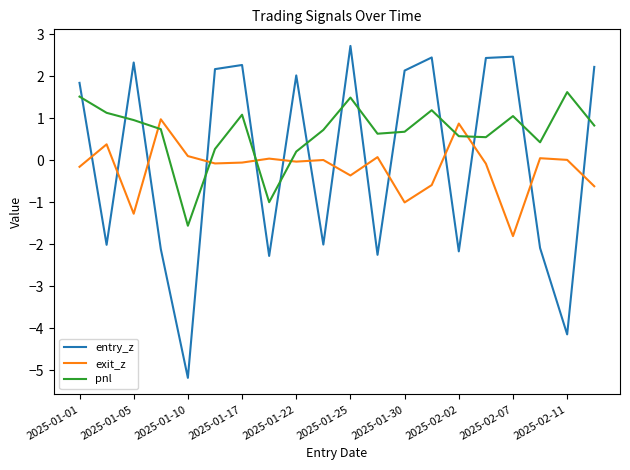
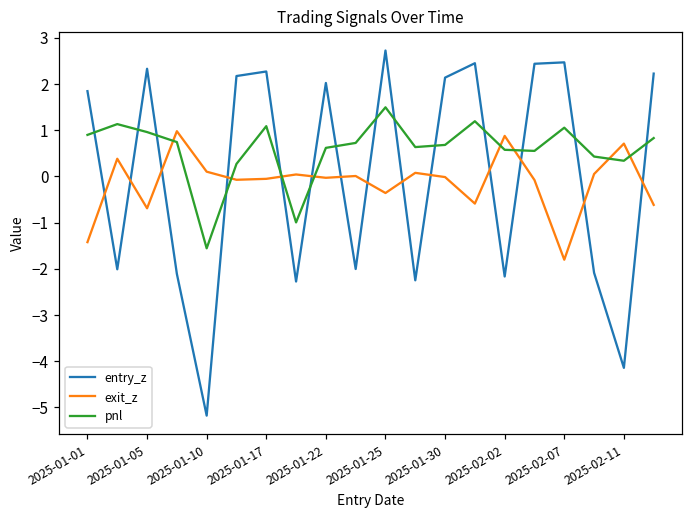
exit_z, 2025-01-01: -0.2 -> -1.4
pnl, 2025-01-01: 1.5 -> 0.9
exit_z, 2025-01-05: -1.3 -> -0.7
pnl, 2025-01-22: 0.2 -> 0.6
exit_z, 2025-01-30: -1.0 -> 0.0
exit_z, 2025-02-11: 0.0 -> 0.7
pnl, 2025-02-11: 1.6 -> 0.3
